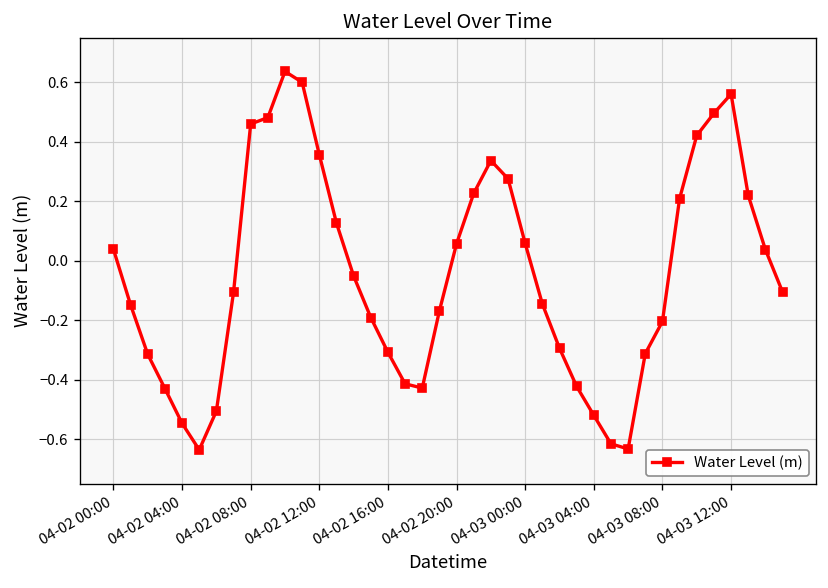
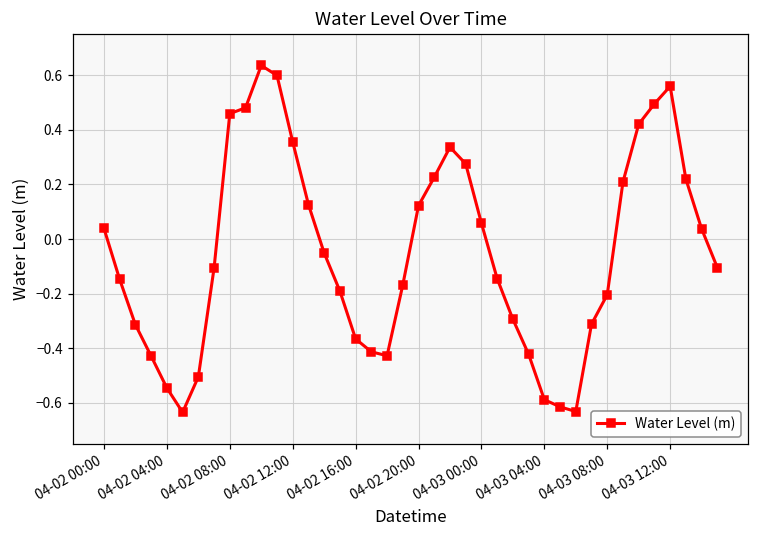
04-02 16:00: -0.31 -> -0.37
04-02 20:00: 0.06 -> 0.12
04-03 04:00: -0.52 -> -0.59
